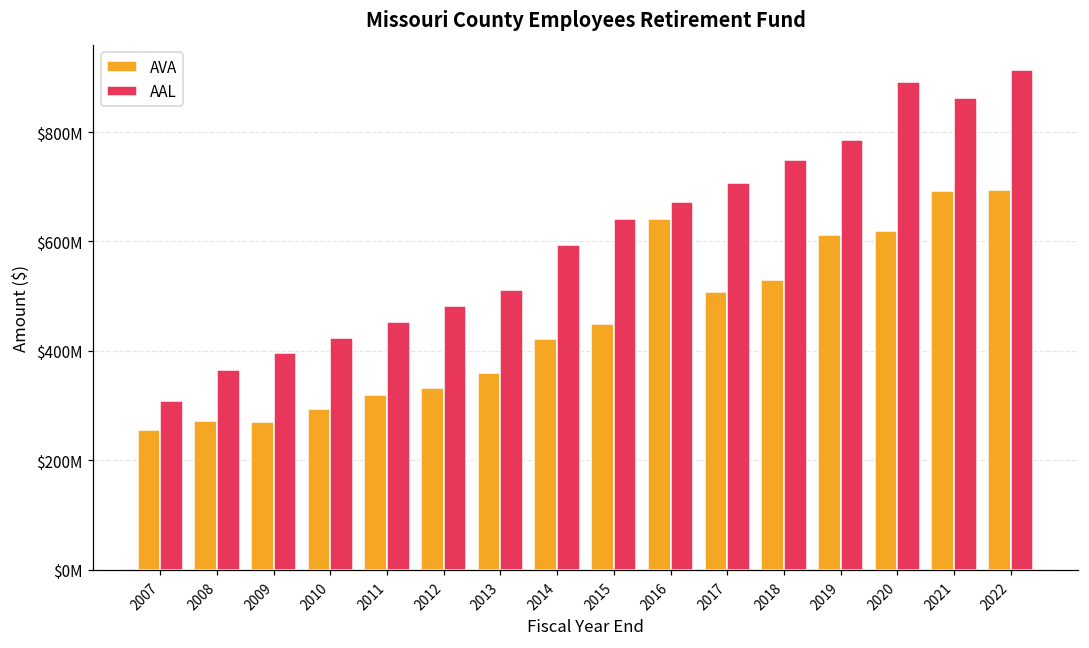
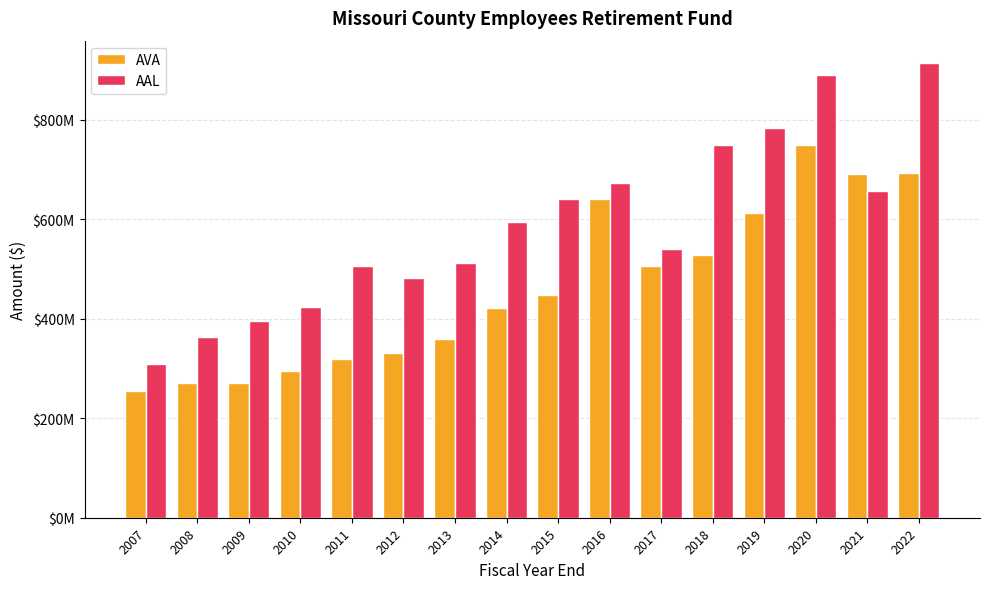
AAL, 2011: $450000000 -> $510000000
AAL, 2017: $710000000 -> $540000000
AVA, 2020: $620000000 -> $750000000
AAL, 2021: $860000000 -> $660000000
